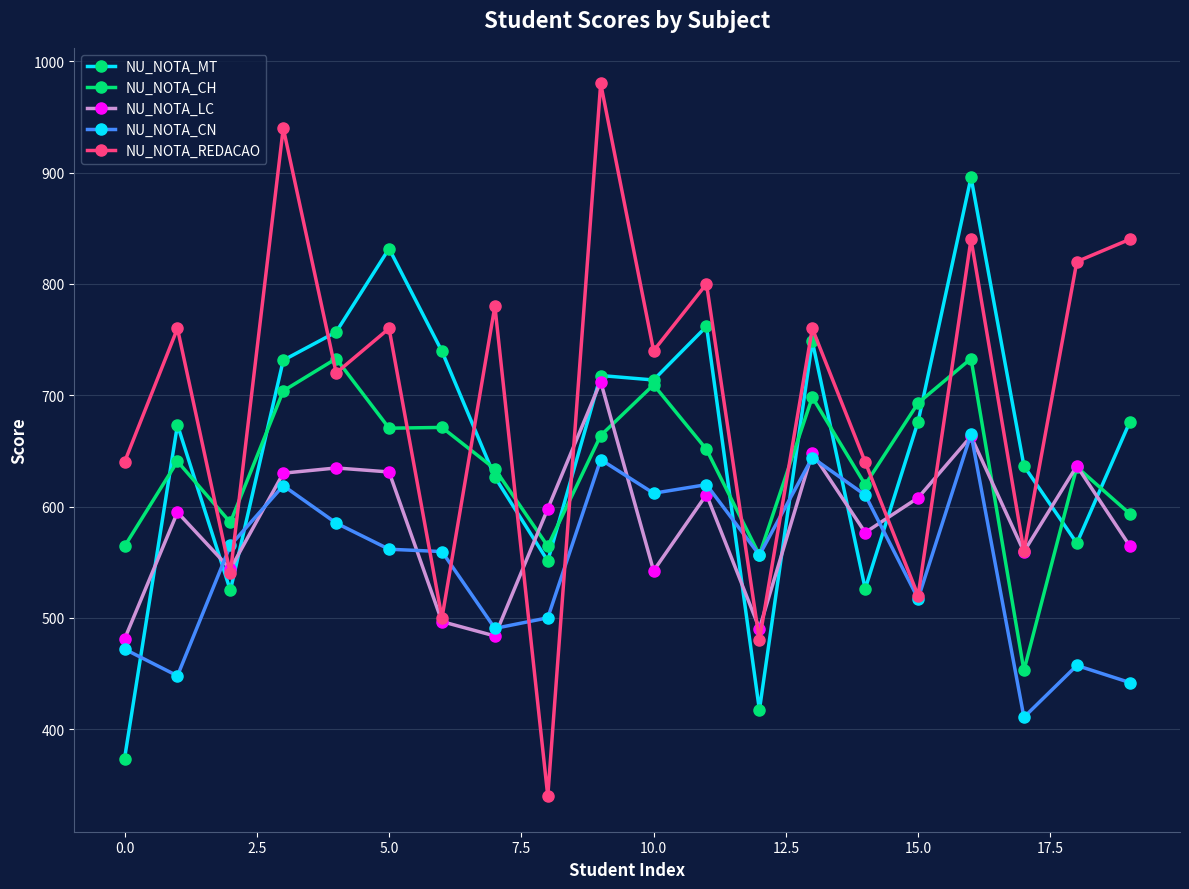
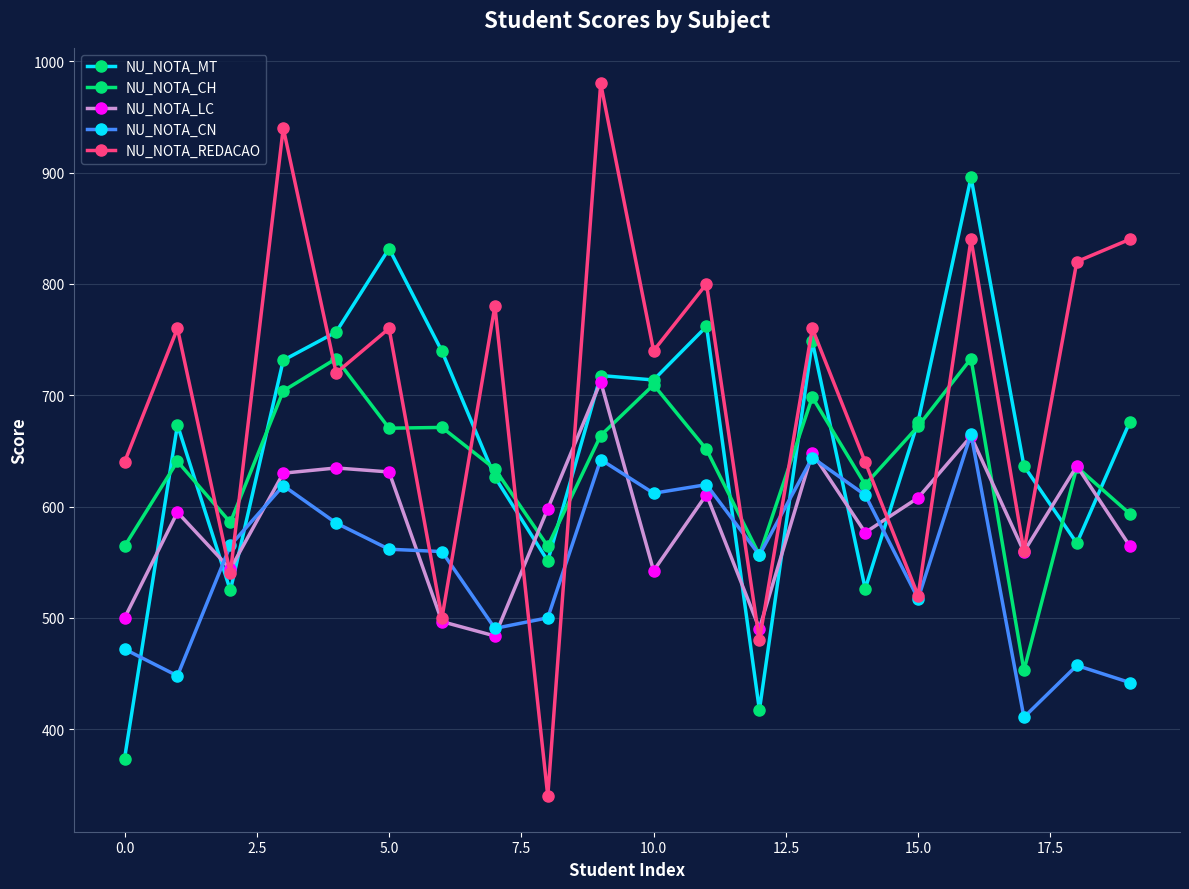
NU_NOTA_LC, 0.0: 481 -> 500
NU_NOTA_CH, 15.0: 693 -> 672
